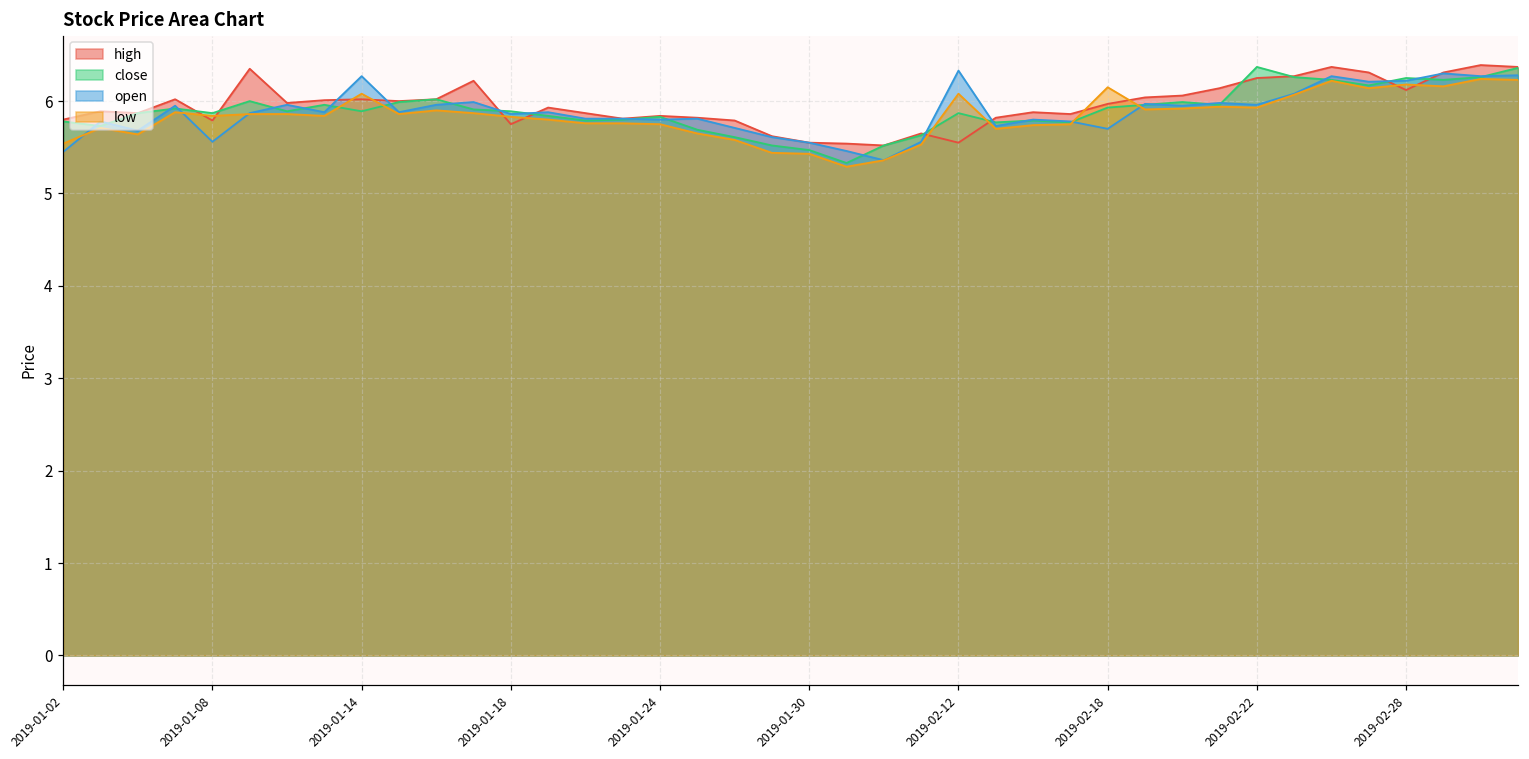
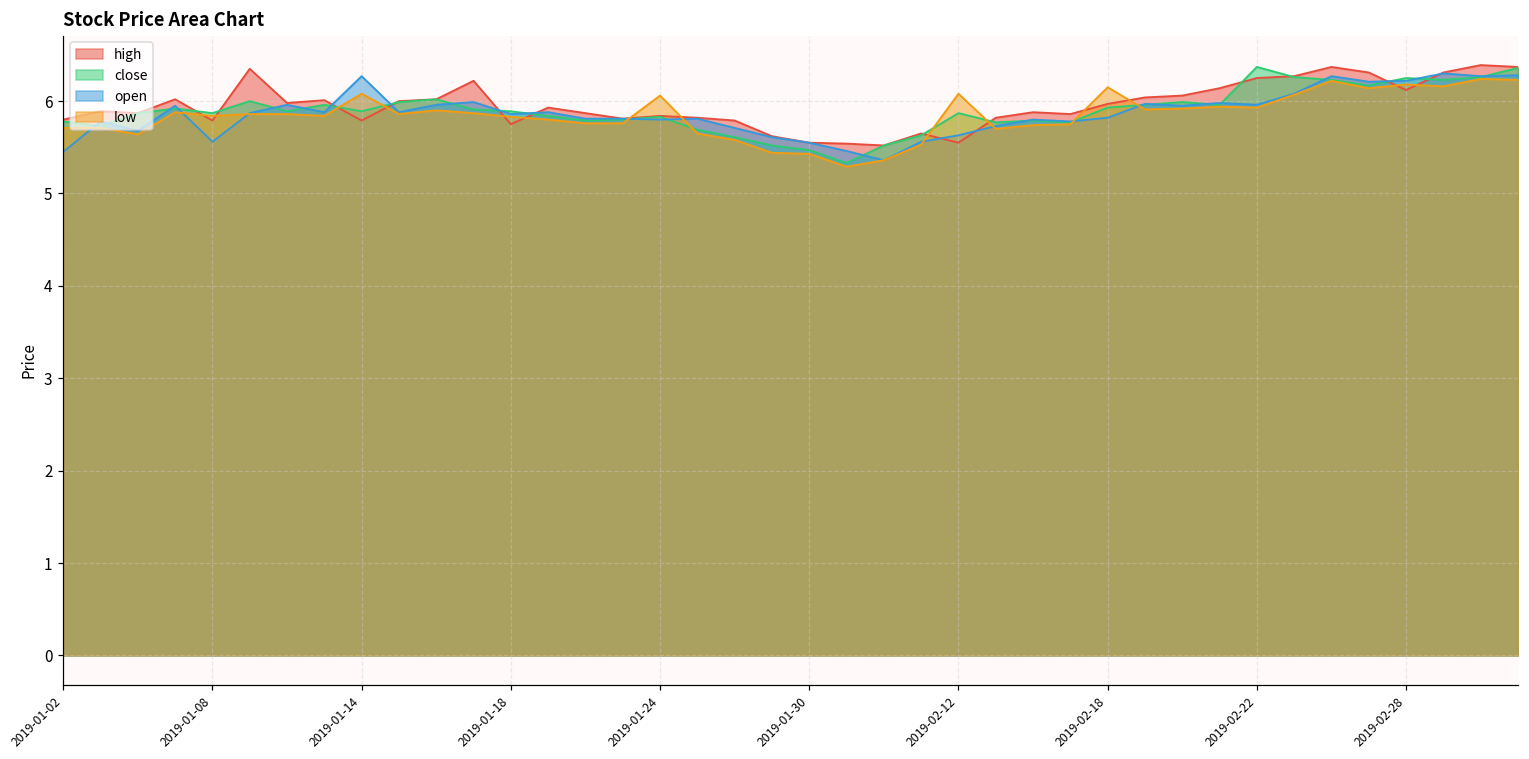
low, 2019-01-02: 5.5 -> 5.7
high, 2019-01-14: 6.0 -> 5.8
low, 2019-01-24: 5.8 -> 6.1
open, 2019-02-12: 6.3 -> 5.6
open, 2019-02-18: 5.7 -> 5.8
